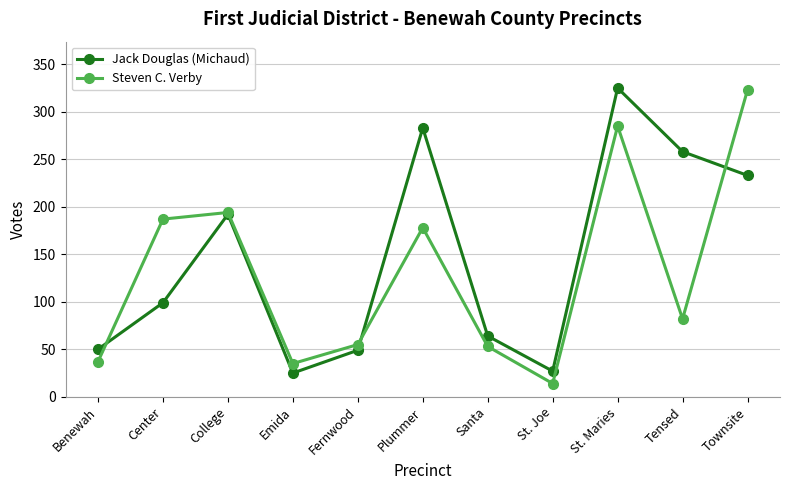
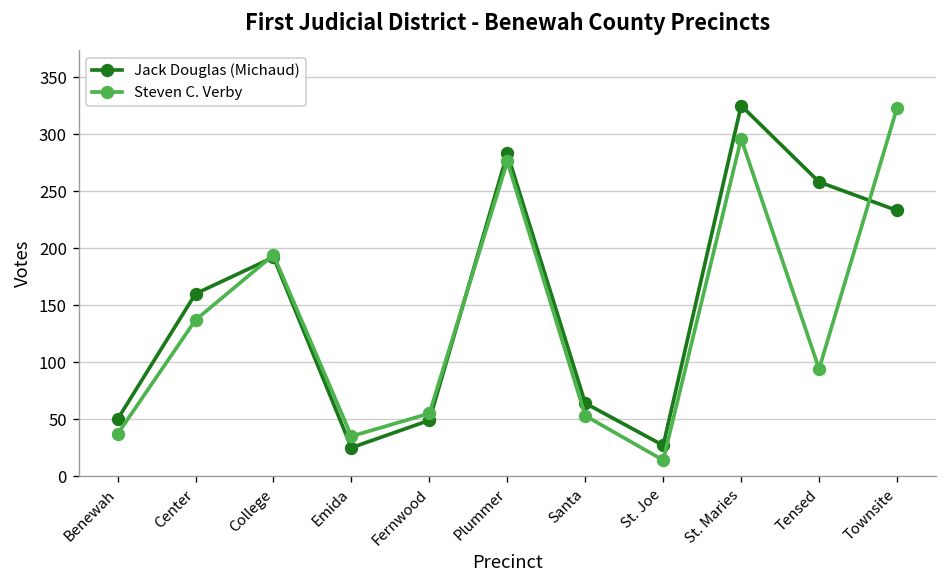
Jack Douglas (Michaud), Center: 100 -> 160
Steven C. Verby, Center: 190 -> 140
Steven C. Verby, Plummer: 180 -> 280
Steven C. Verby, St. Maries: 290 -> 300
Steven C. Verby, Tensed: 80 -> 90
